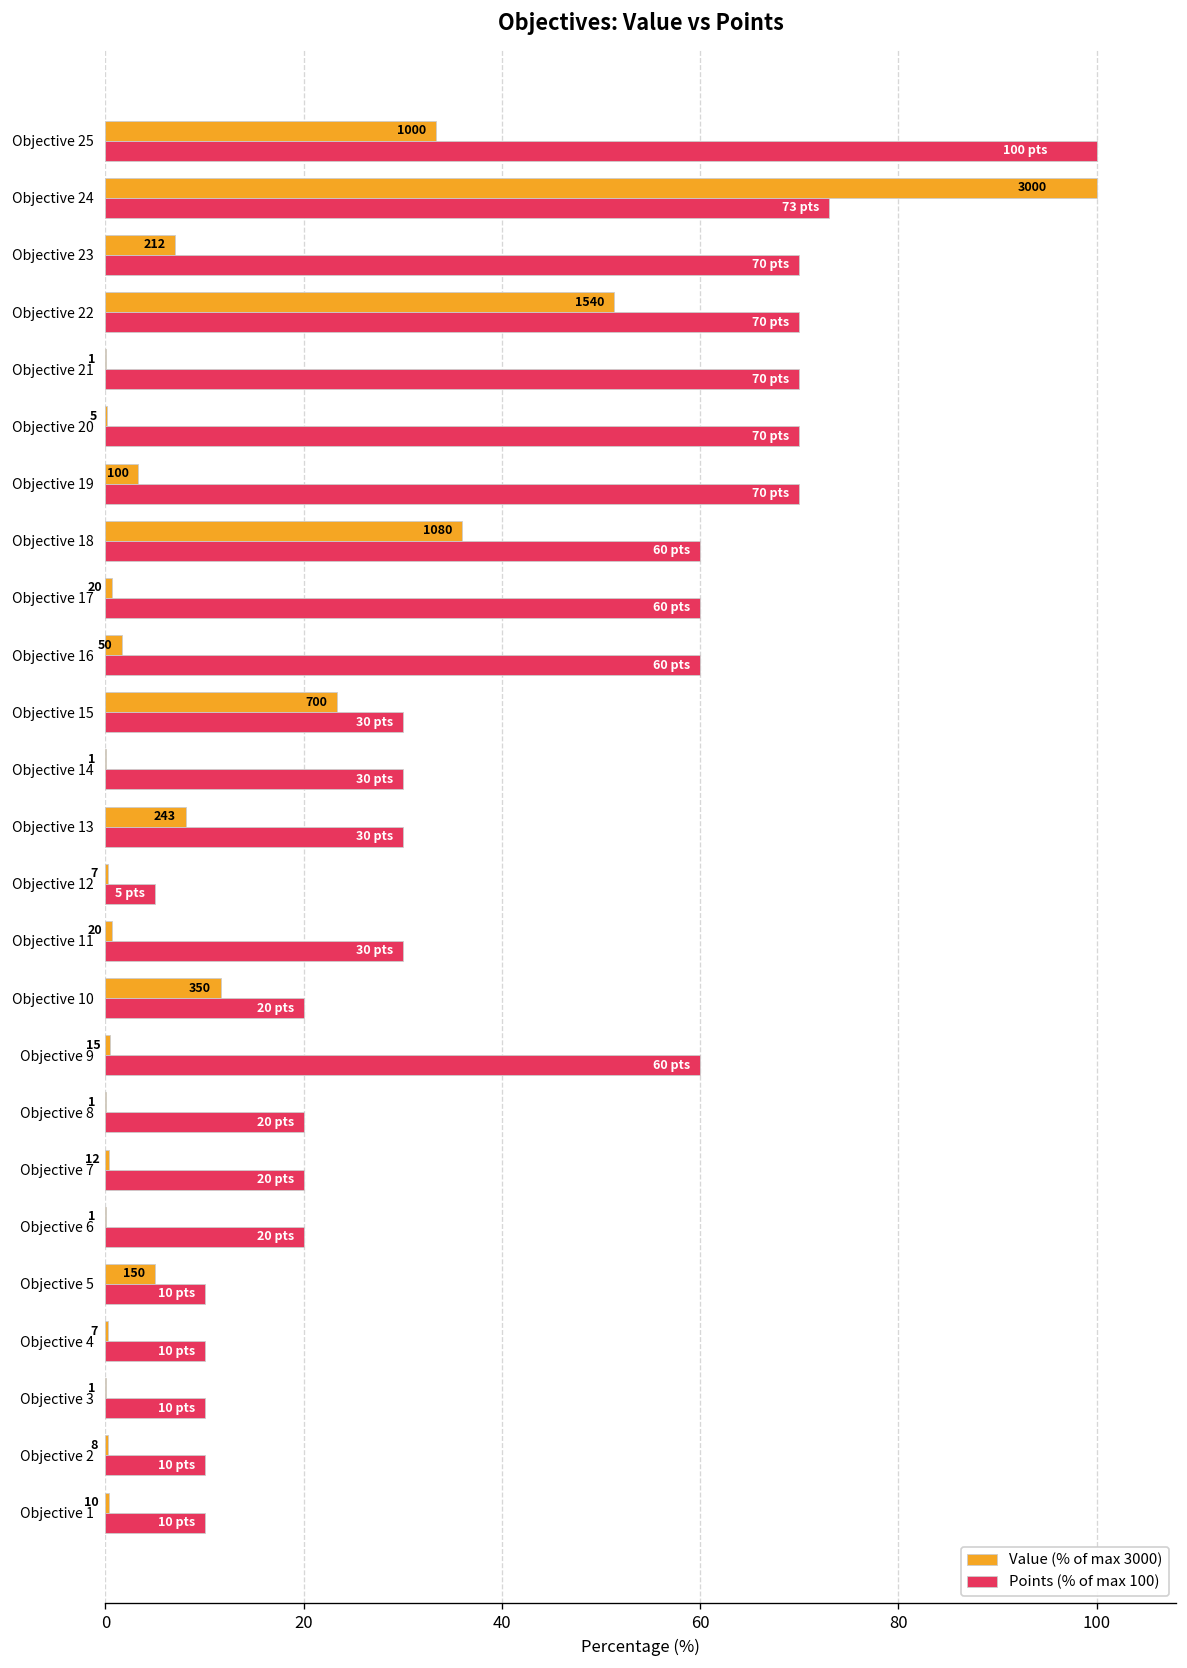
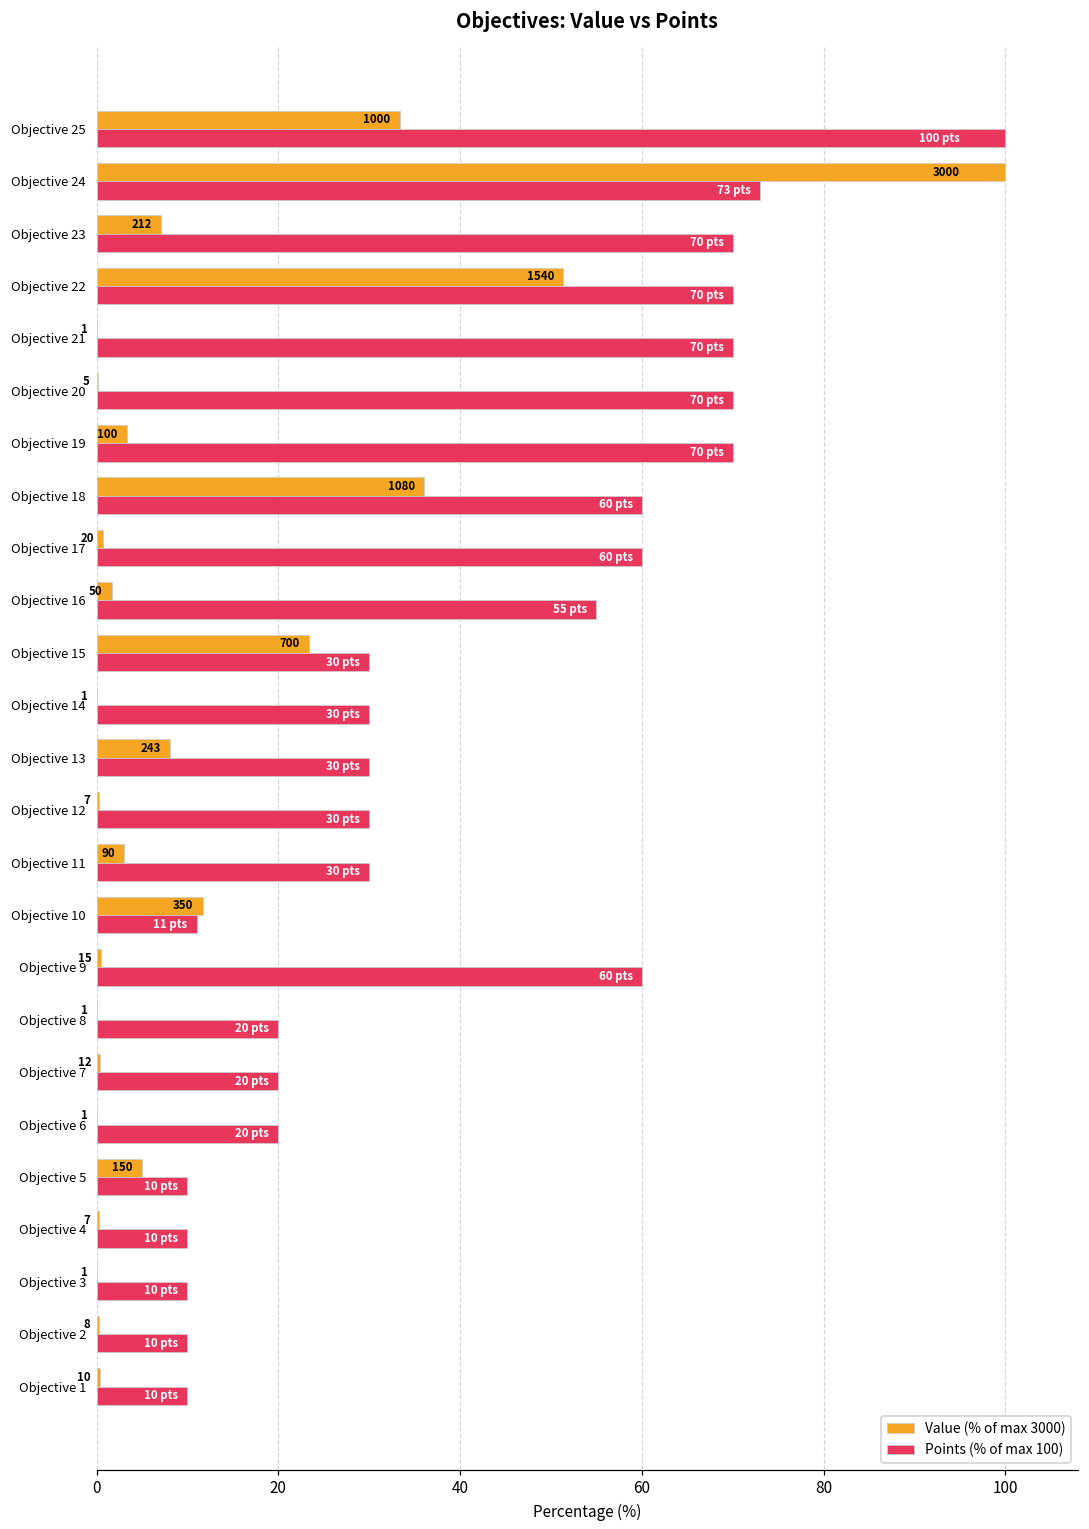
Points (% of max 100), Objective 16: 60 -> 55
Points (% of max 100), Objective 12: 5 -> 30
Value (% of max 3000), Objective 11: 20 -> 90
Points (% of max 100), Objective 10: 20 -> 11
